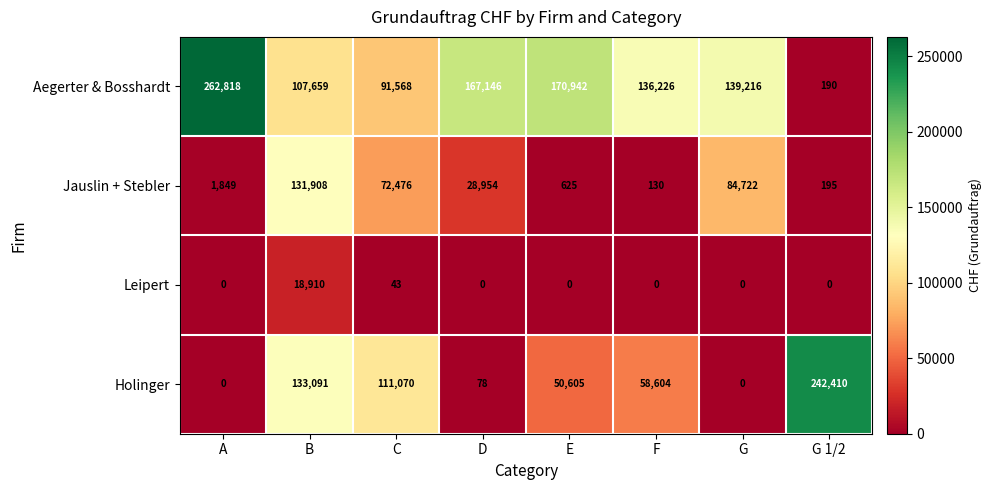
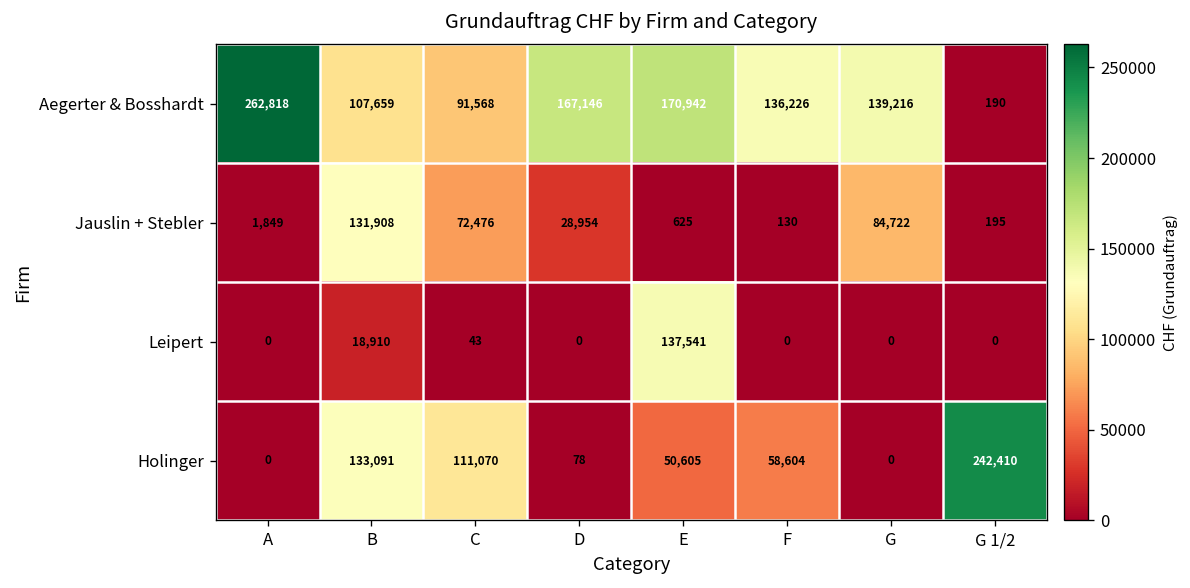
Leipert, E: 0 -> 137,541
